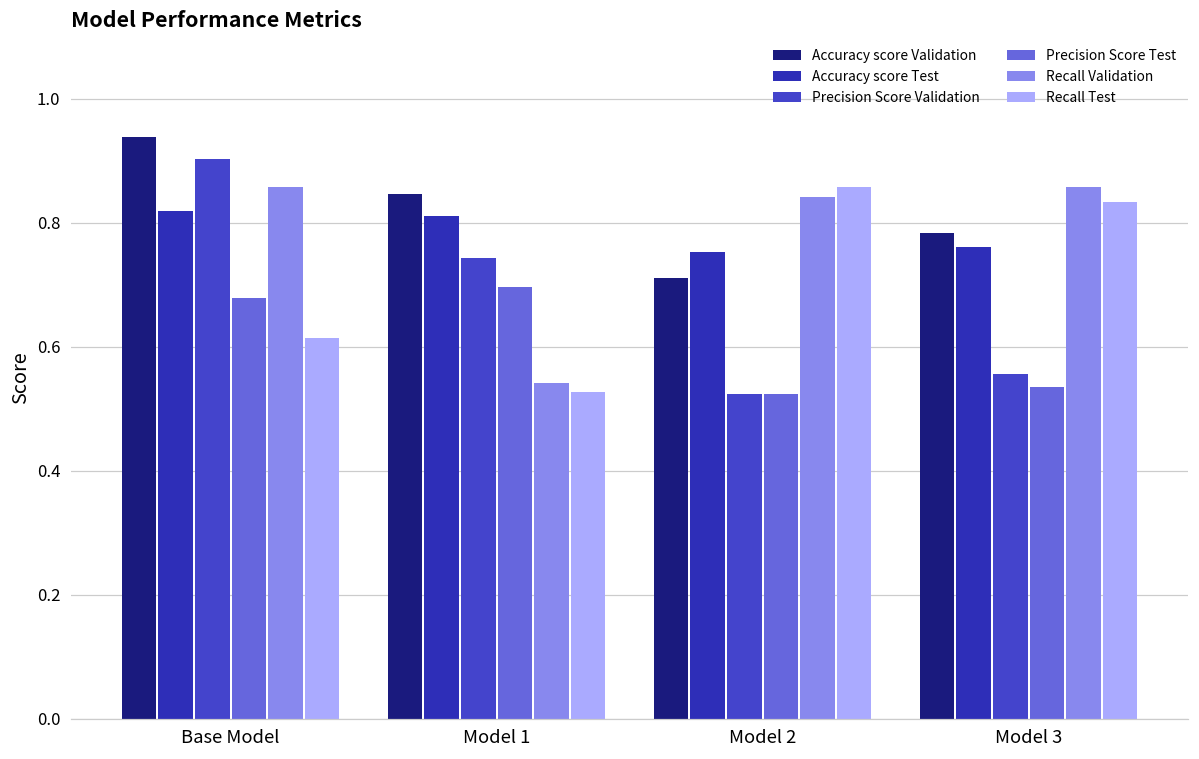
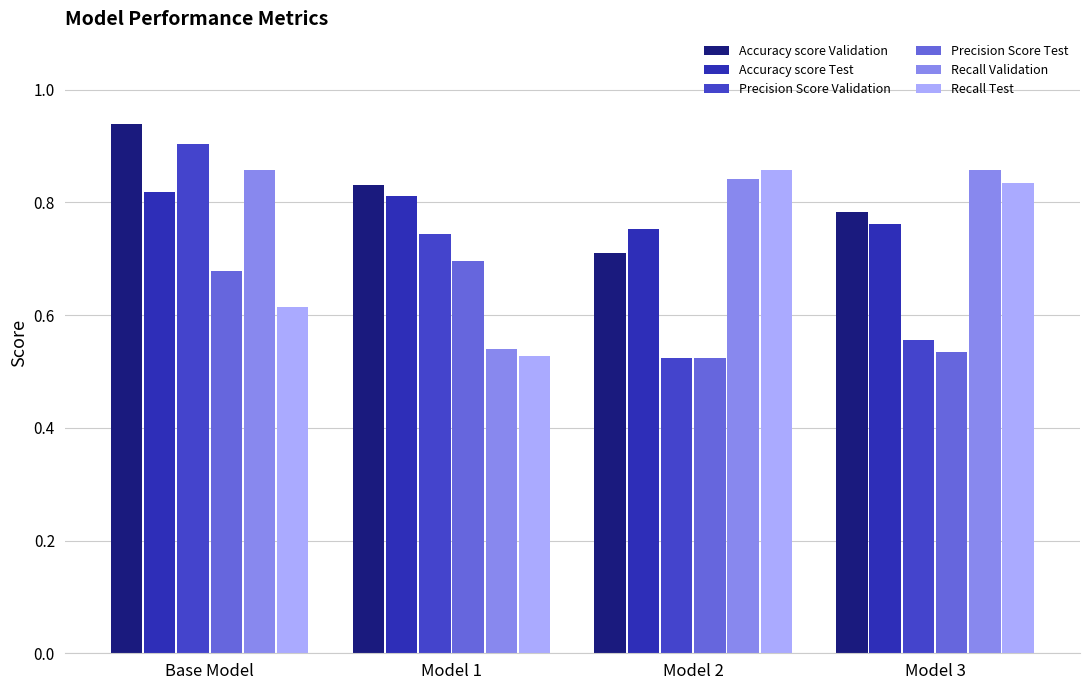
Accuracy score Validation, Model 1: 0.85 -> 0.83
